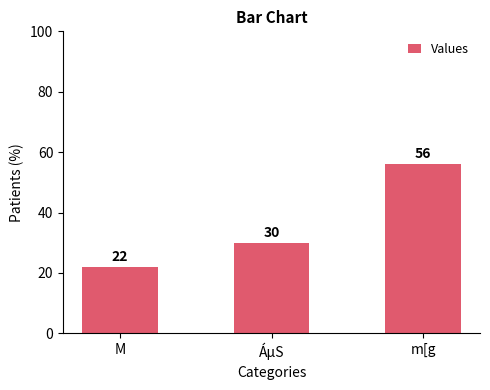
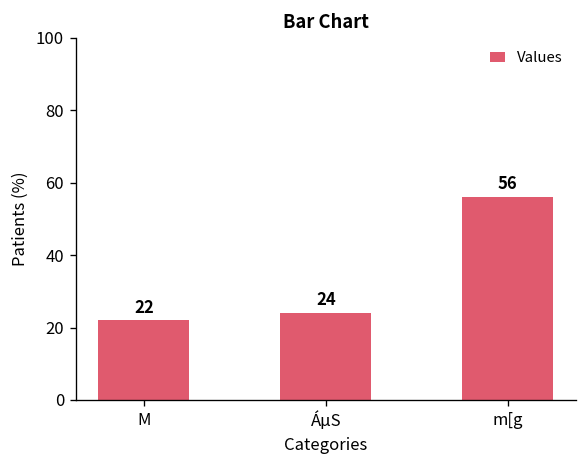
ÁµS: 30 -> 24
